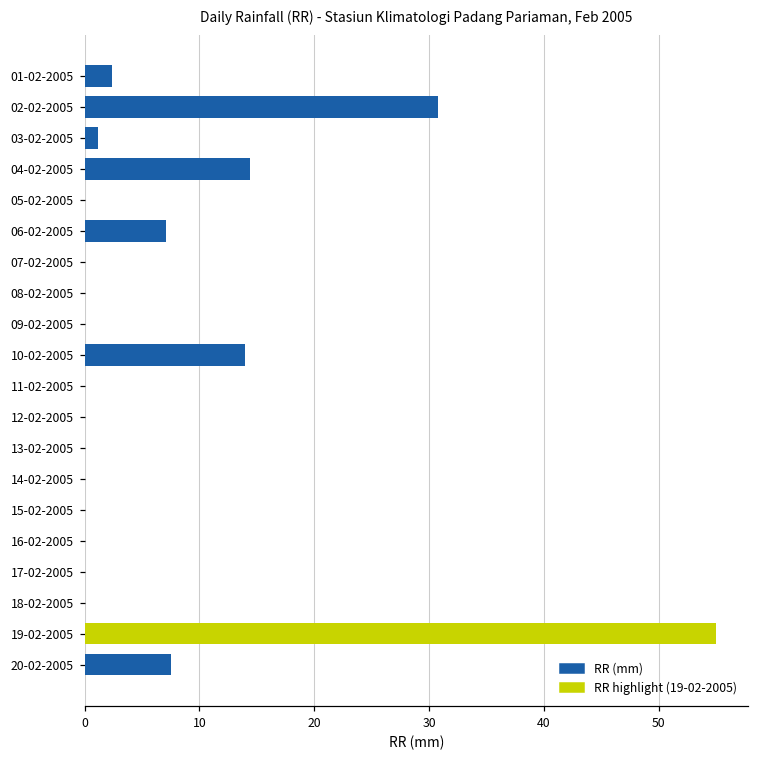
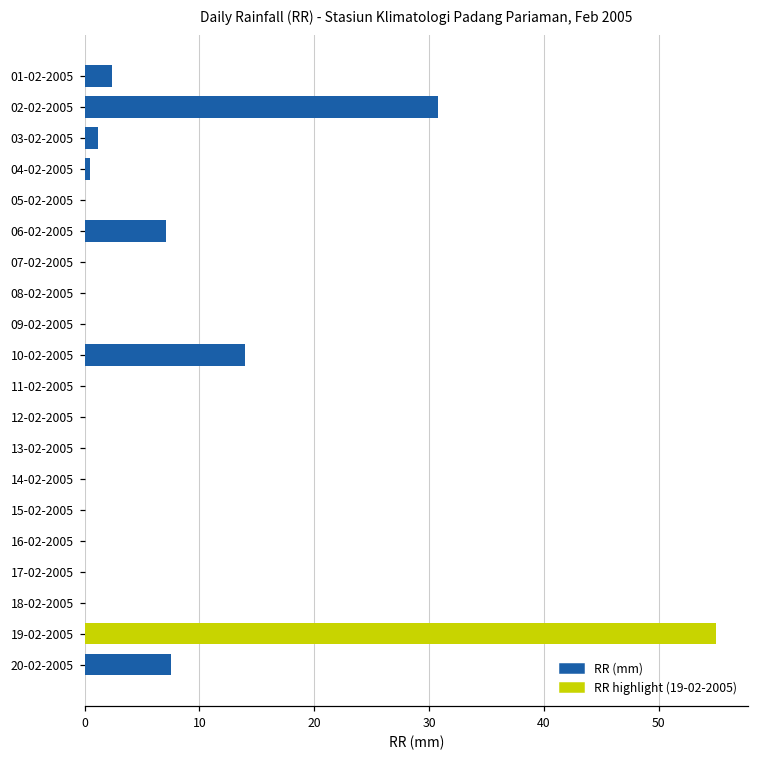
04-02-2005: 14.4 -> 0.5
